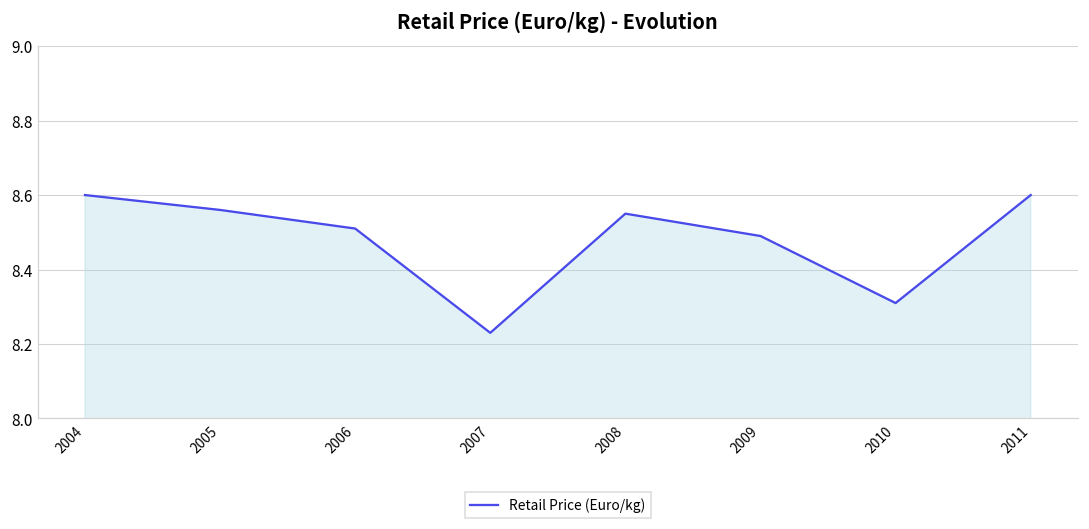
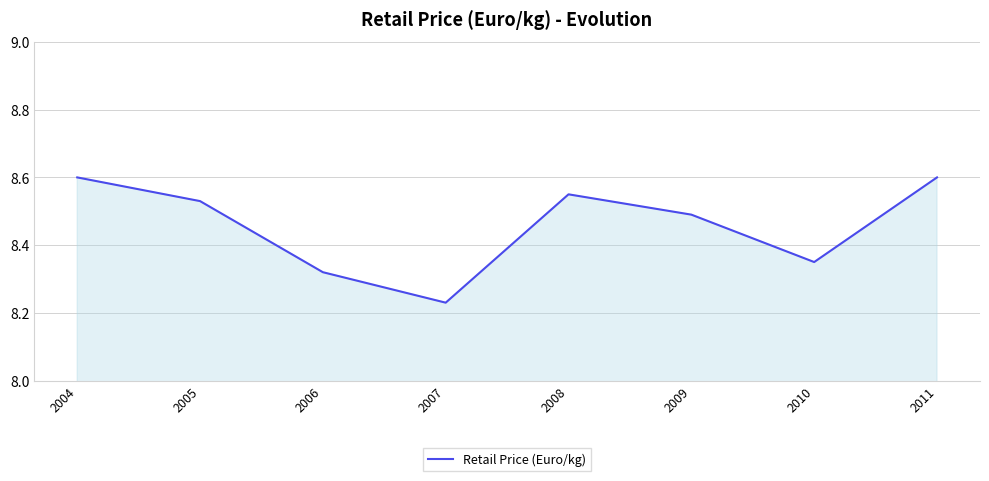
2005: 8.56 -> 8.53
2006: 8.51 -> 8.32
2010: 8.31 -> 8.35
